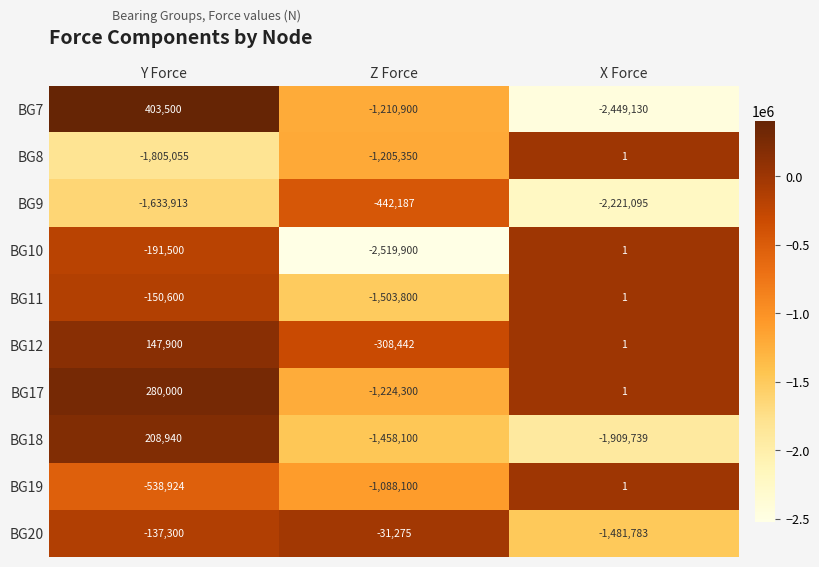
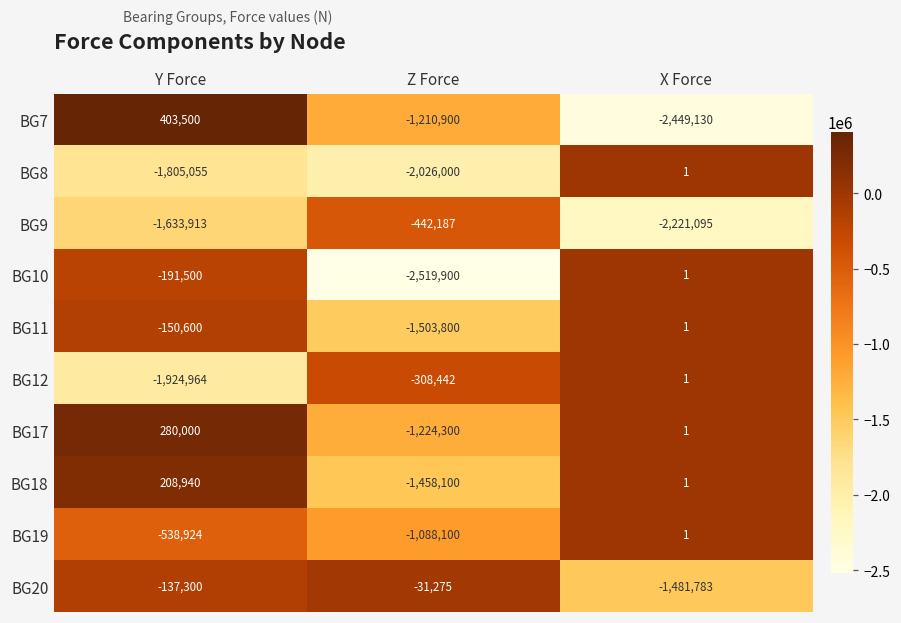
BG8, Z Force: -1,205,350 -> -2,026,000
BG12, Y Force: 147,900 -> -1,924,964
BG18, X Force: -1,909,739 -> 1
